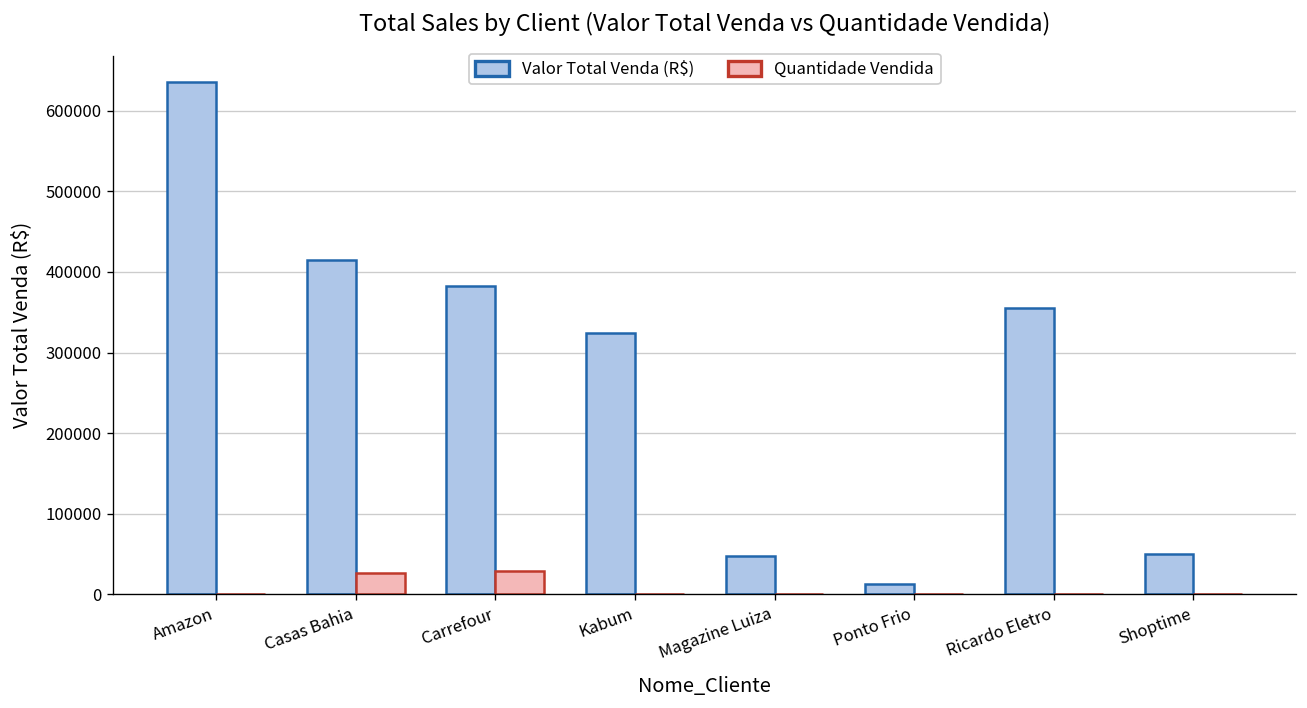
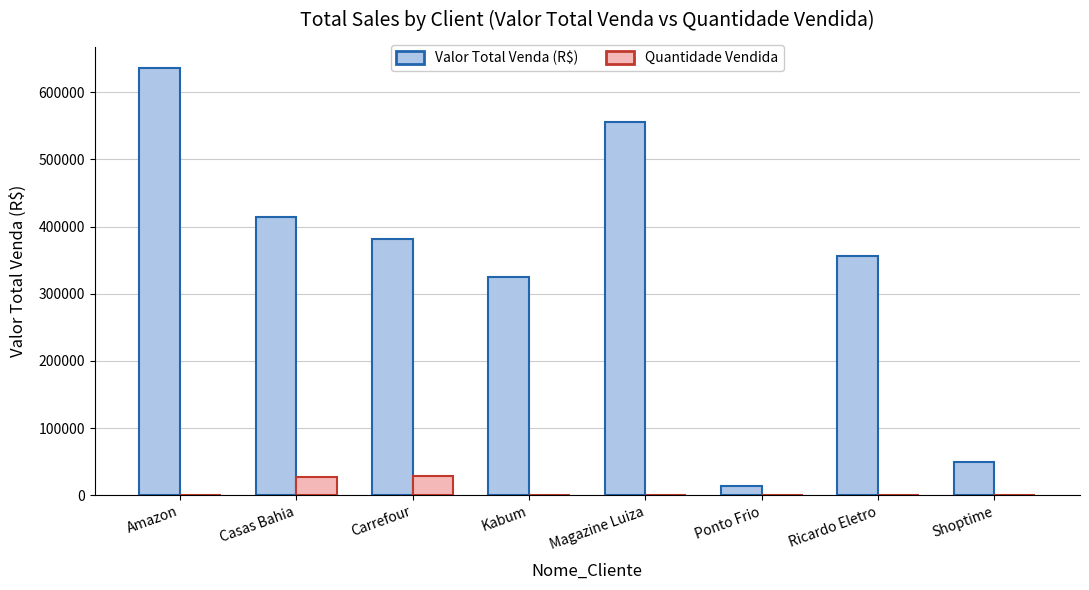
Valor Total Venda (R$), Magazine Luiza: 50000 -> 560000
